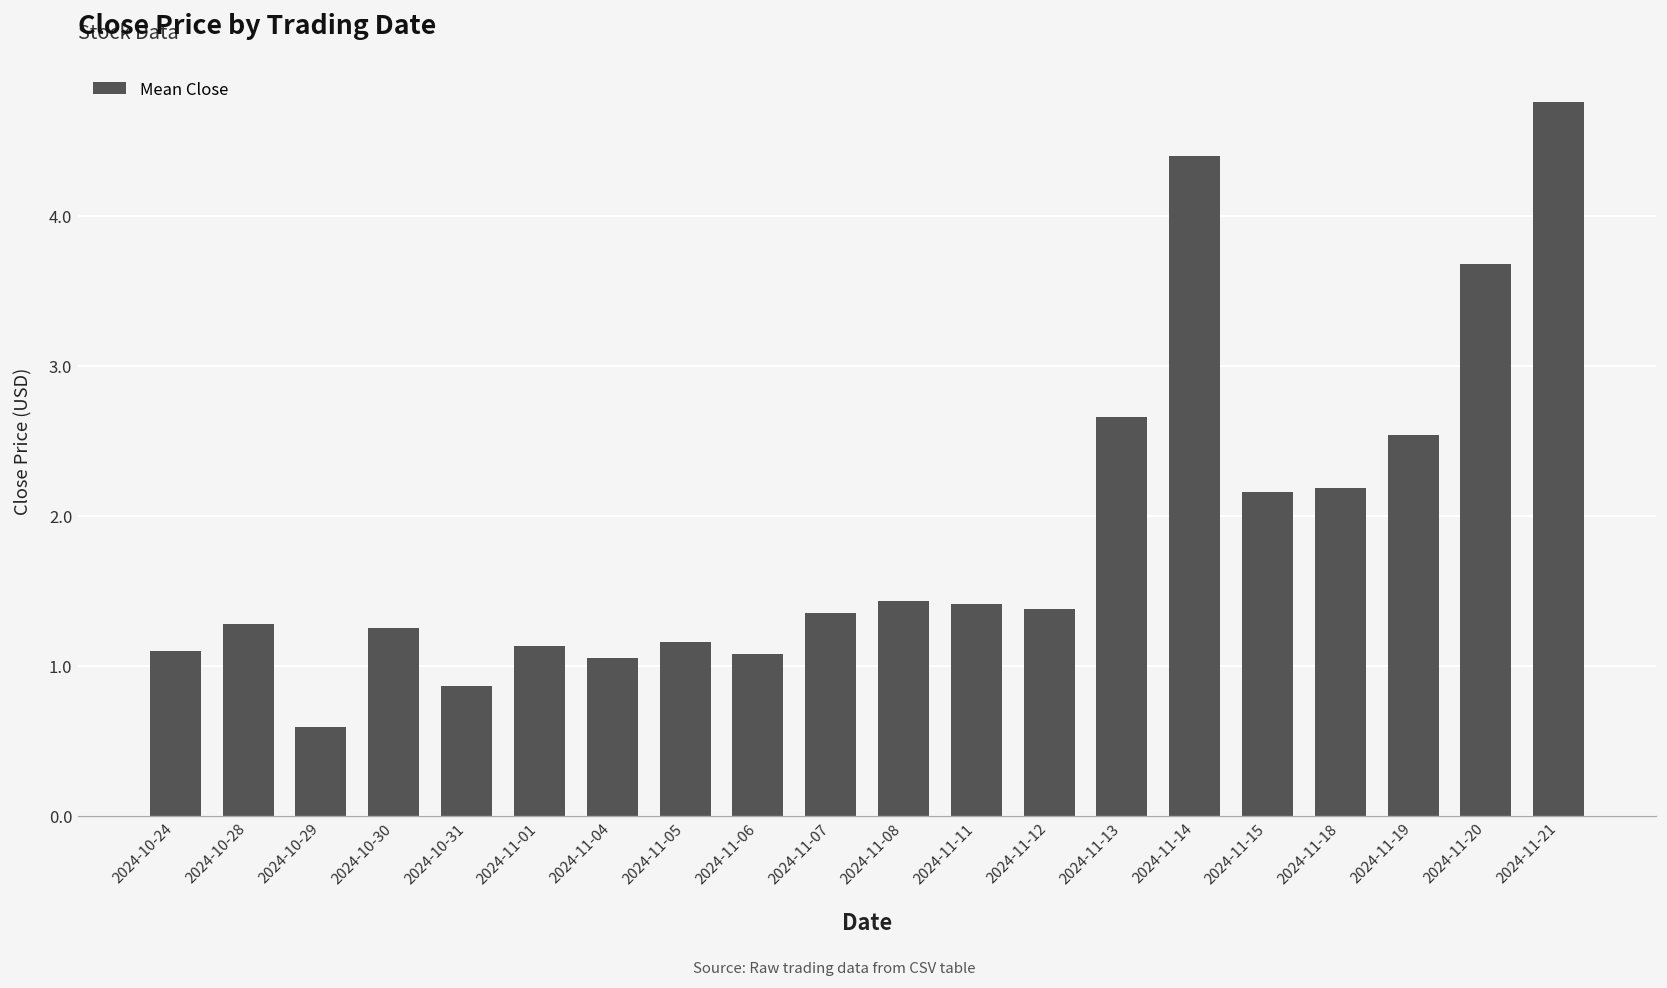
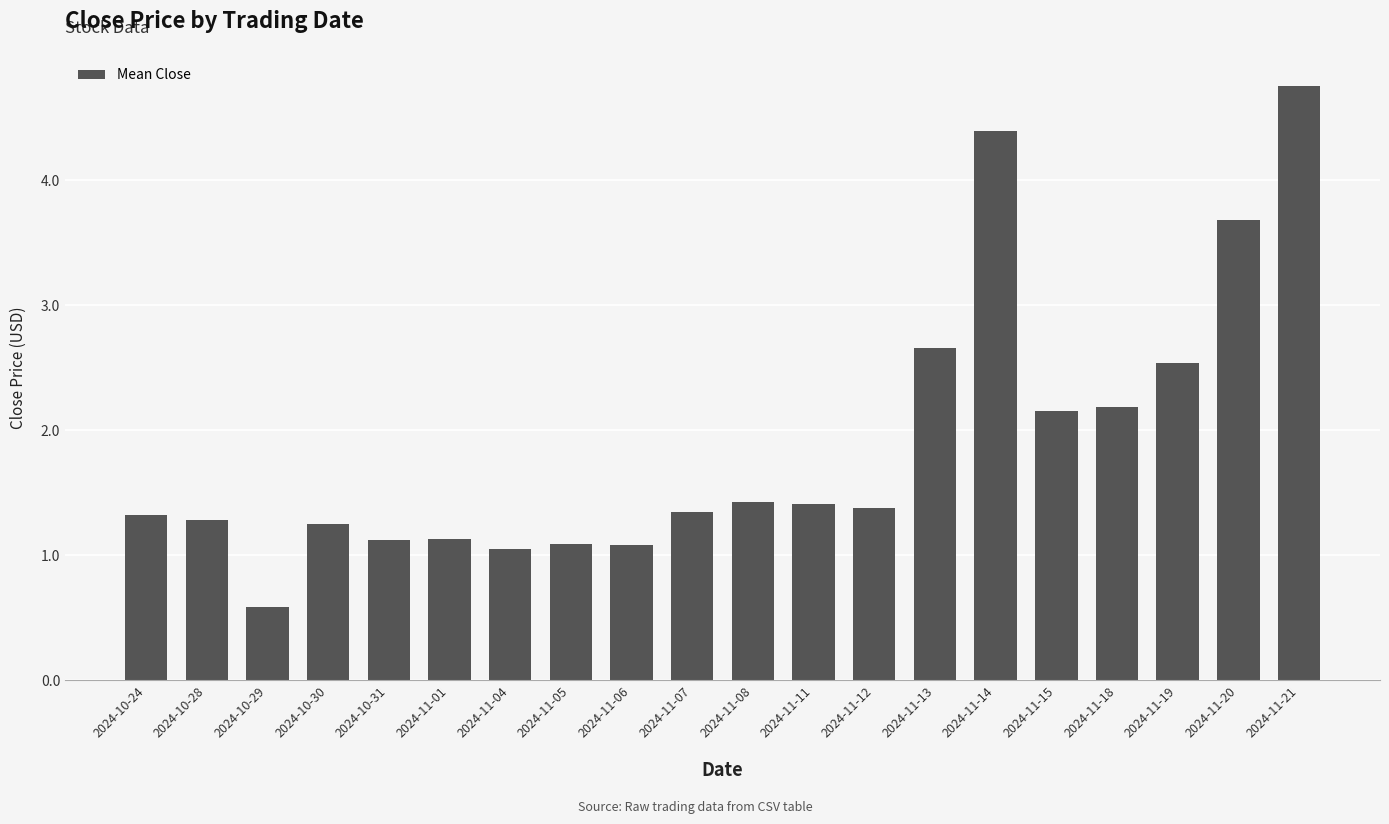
2024-10-24: 1.10 -> 1.33
2024-10-31: 0.86 -> 1.12
2024-11-05: 1.16 -> 1.09
